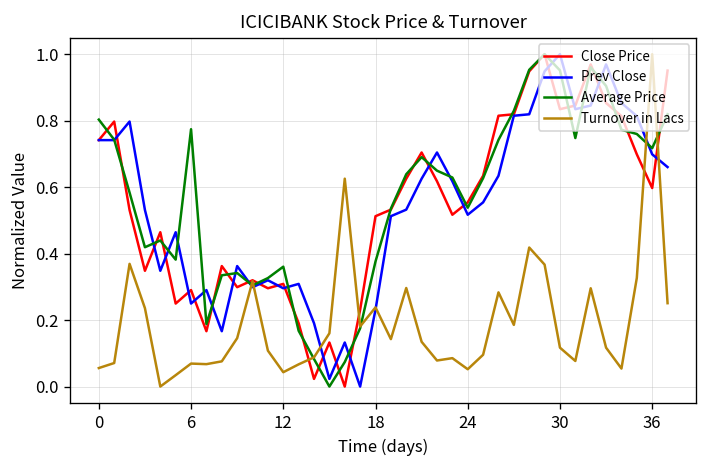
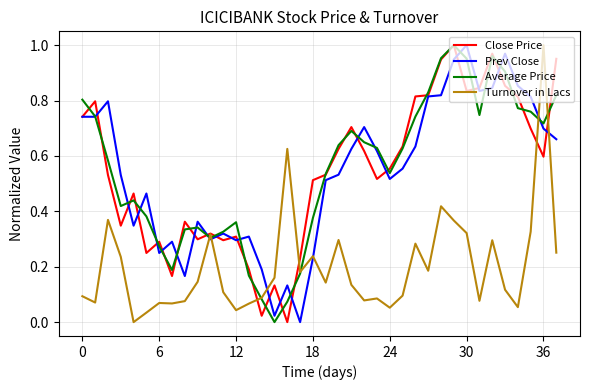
Turnover in Lacs, 0: 0.06 -> 0.09
Average Price, 6: 0.77 -> 0.27
Turnover in Lacs, 30: 0.12 -> 0.32
